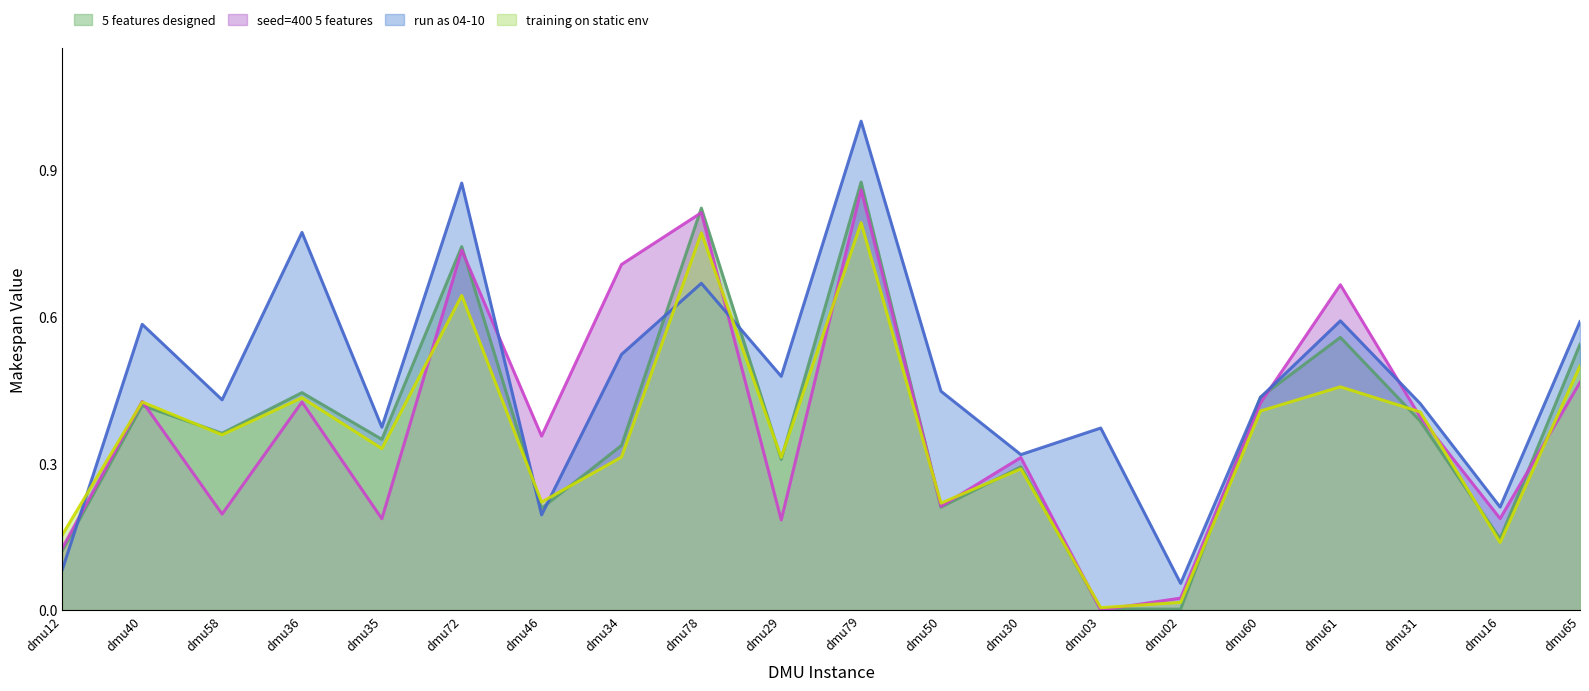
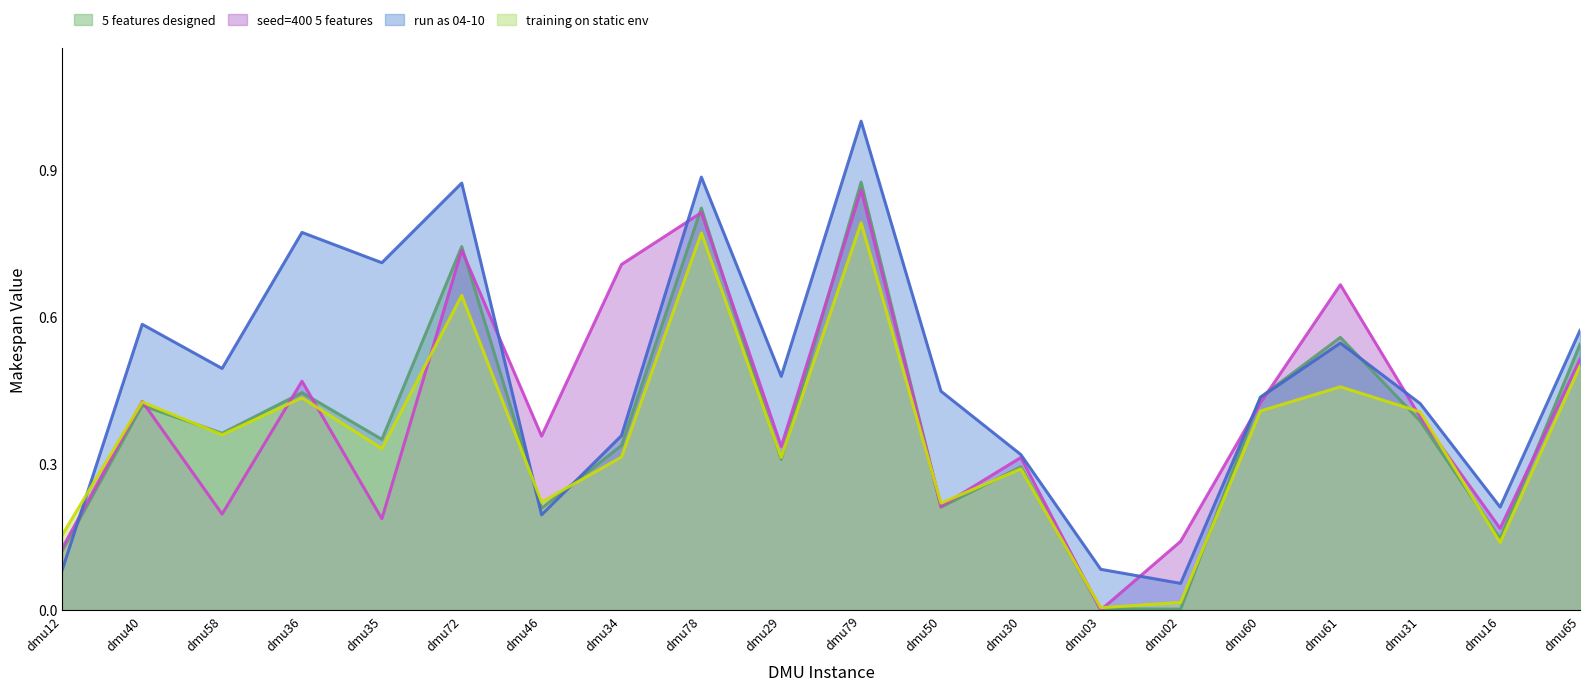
run as 04-10, dmu58: 0.43 -> 0.49
seed=400 5 features, dmu36: 0.43 -> 0.47
run as 04-10, dmu35: 0.37 -> 0.71
run as 04-10, dmu34: 0.52 -> 0.36
run as 04-10, dmu78: 0.67 -> 0.89
seed=400 5 features, dmu29: 0.18 -> 0.33
run as 04-10, dmu03: 0.37 -> 0.08
seed=400 5 features, dmu02: 0.02 -> 0.14
run as 04-10, dmu61: 0.59 -> 0.55
seed=400 5 features, dmu16: 0.19 -> 0.17
seed=400 5 features, dmu65: 0.47 -> 0.51
run as 04-10, dmu65: 0.59 -> 0.57
